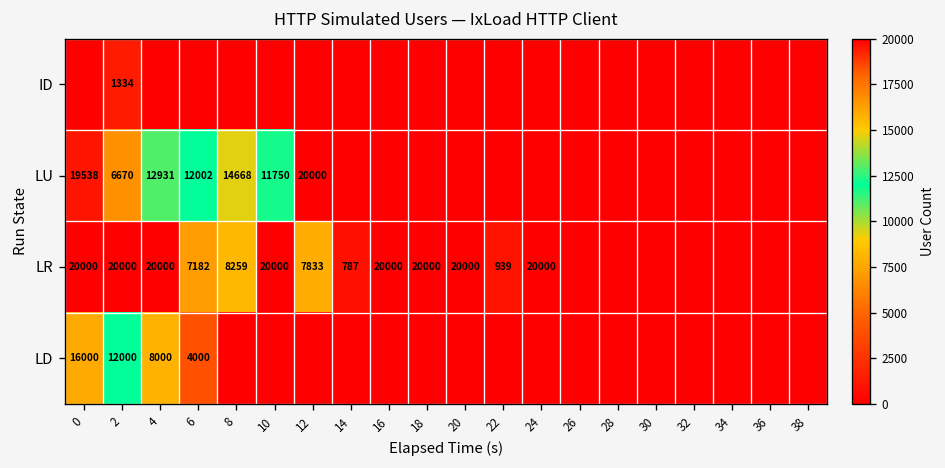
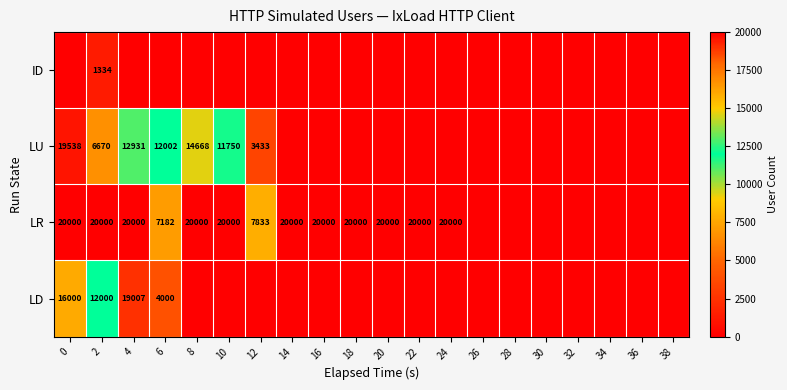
LU, 12: 20000 -> 3433
LR, 8: 8259 -> 20000
LR, 14: 787 -> 20000
LR, 22: 939 -> 20000
LD, 4: 8000 -> 19007
